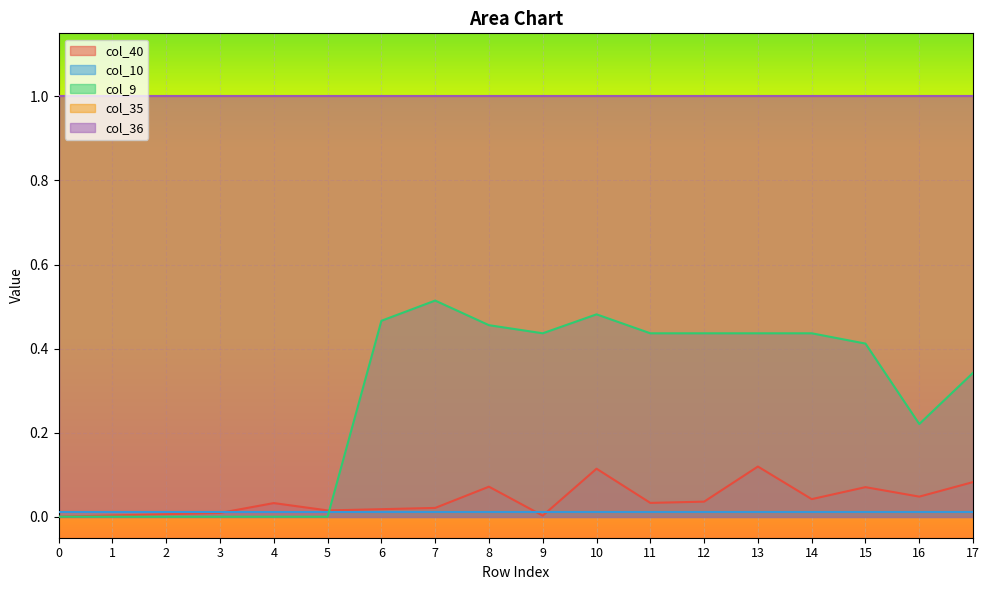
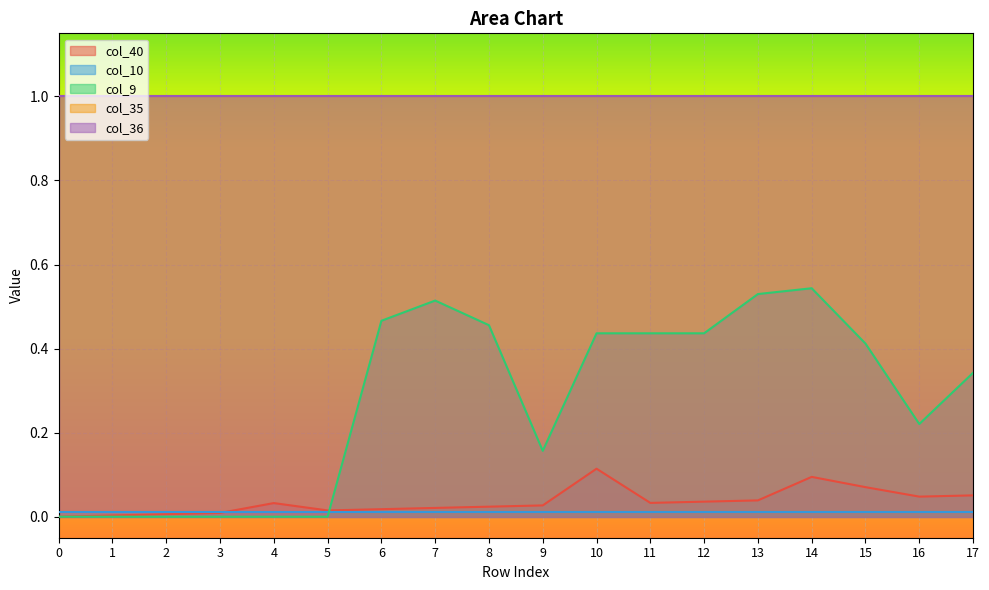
col_40, 8: 0.07 -> 0.02
col_40, 9: 0.00 -> 0.03
col_9, 9: 0.44 -> 0.16
col_9, 10: 0.48 -> 0.44
col_40, 13: 0.12 -> 0.04
col_9, 13: 0.44 -> 0.53
col_40, 14: 0.04 -> 0.09
col_9, 14: 0.44 -> 0.54
col_40, 17: 0.08 -> 0.05
